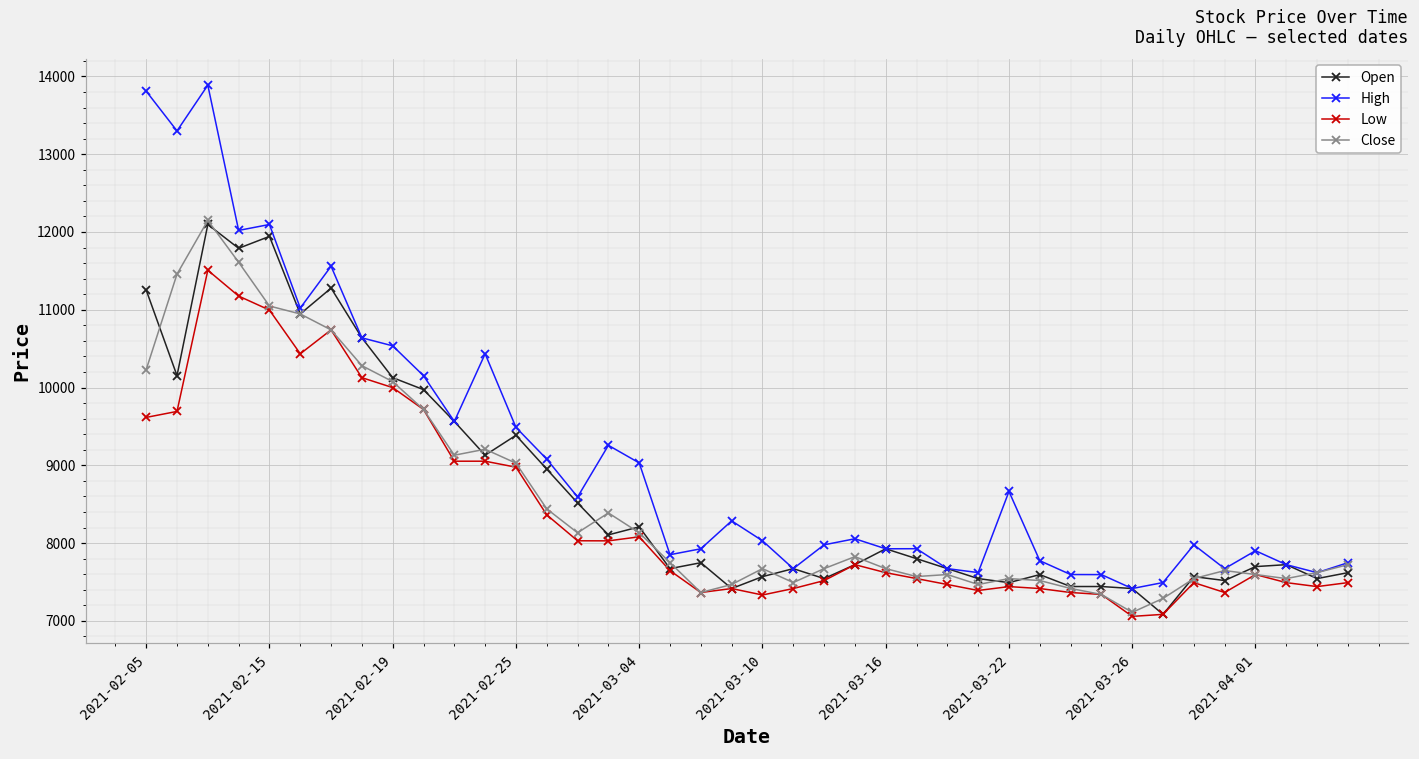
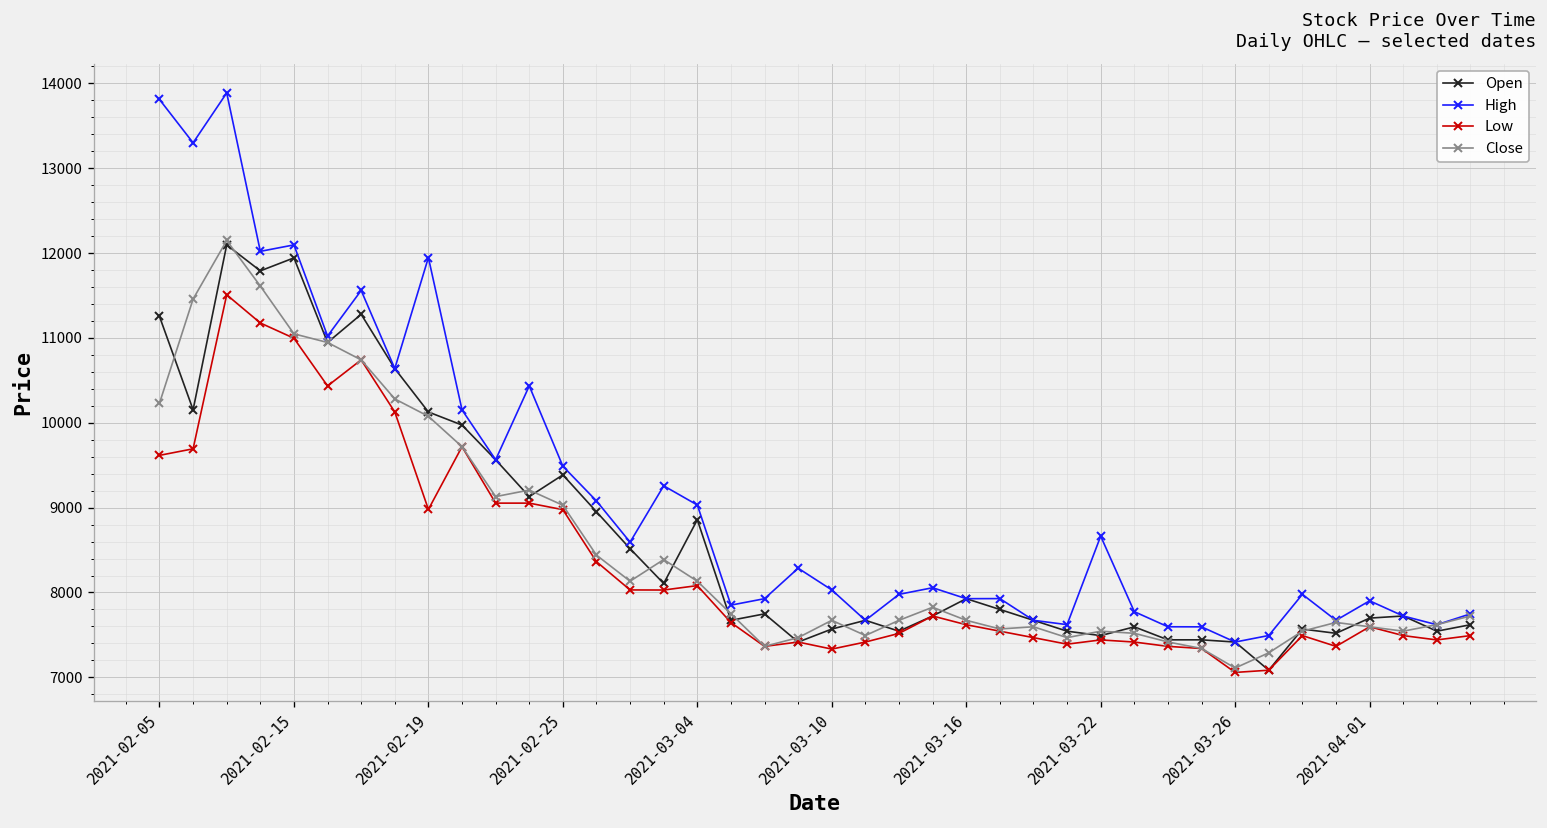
High, 2021-02-19: 10500 -> 11900
Low, 2021-02-19: 10000 -> 9000
Open, 2021-03-04: 8200 -> 8900
